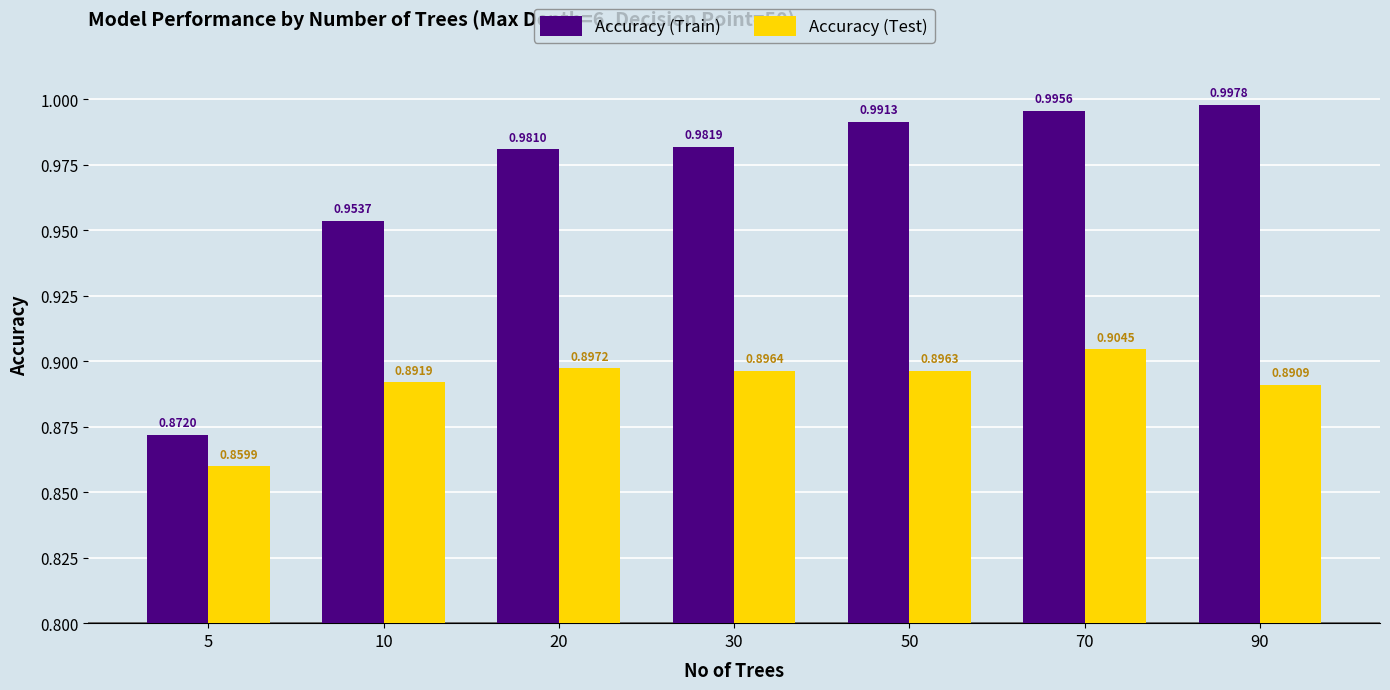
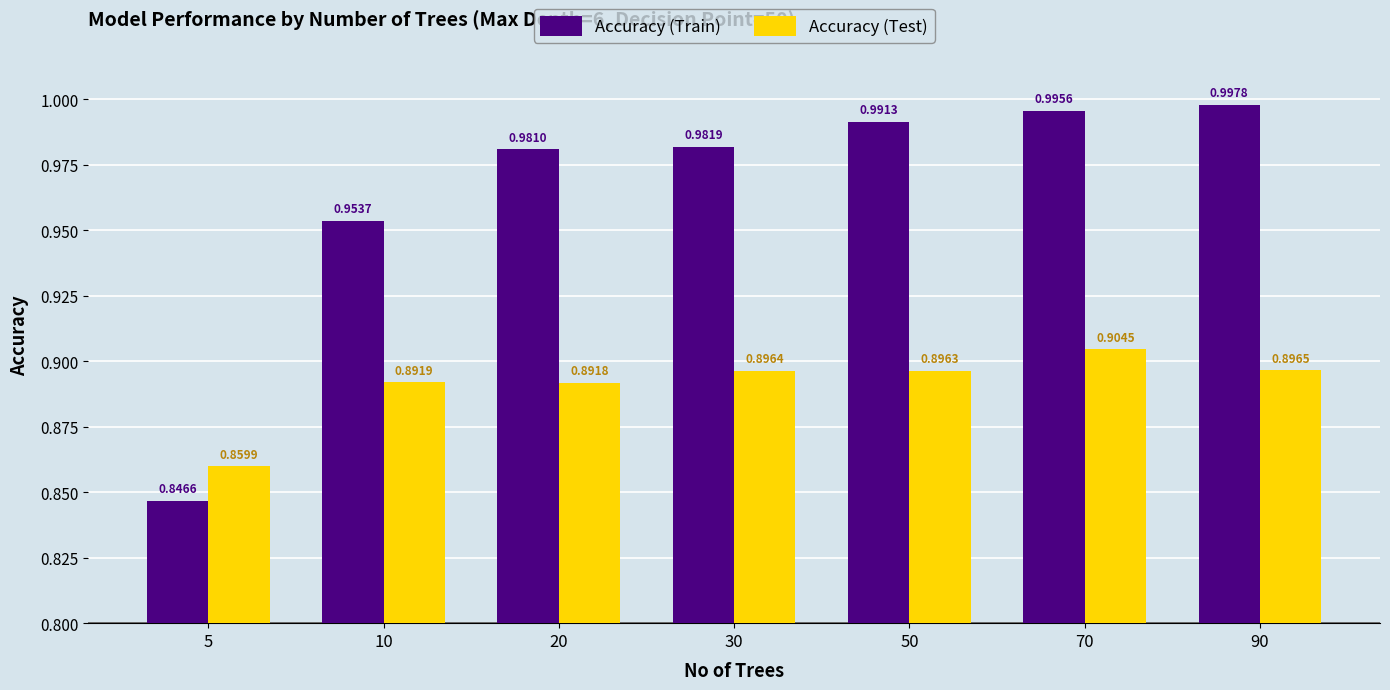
Accuracy (Train), 5: 0.8720 -> 0.8466
Accuracy (Test), 20: 0.8972 -> 0.8918
Accuracy (Test), 90: 0.8909 -> 0.8965
